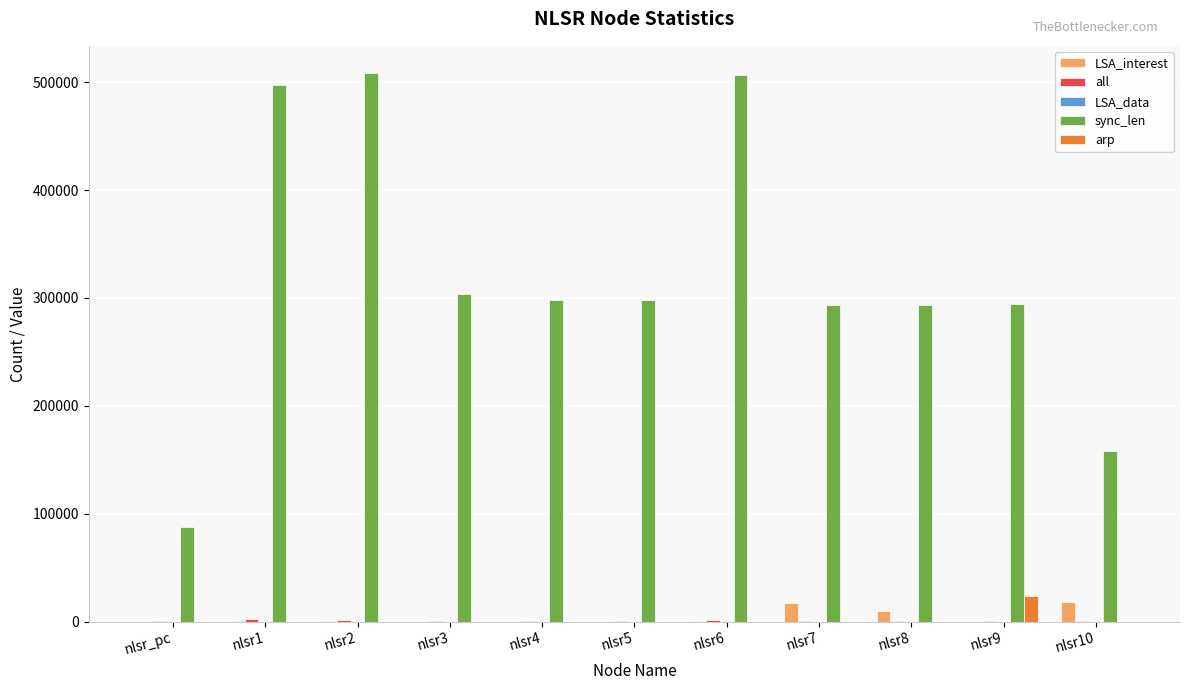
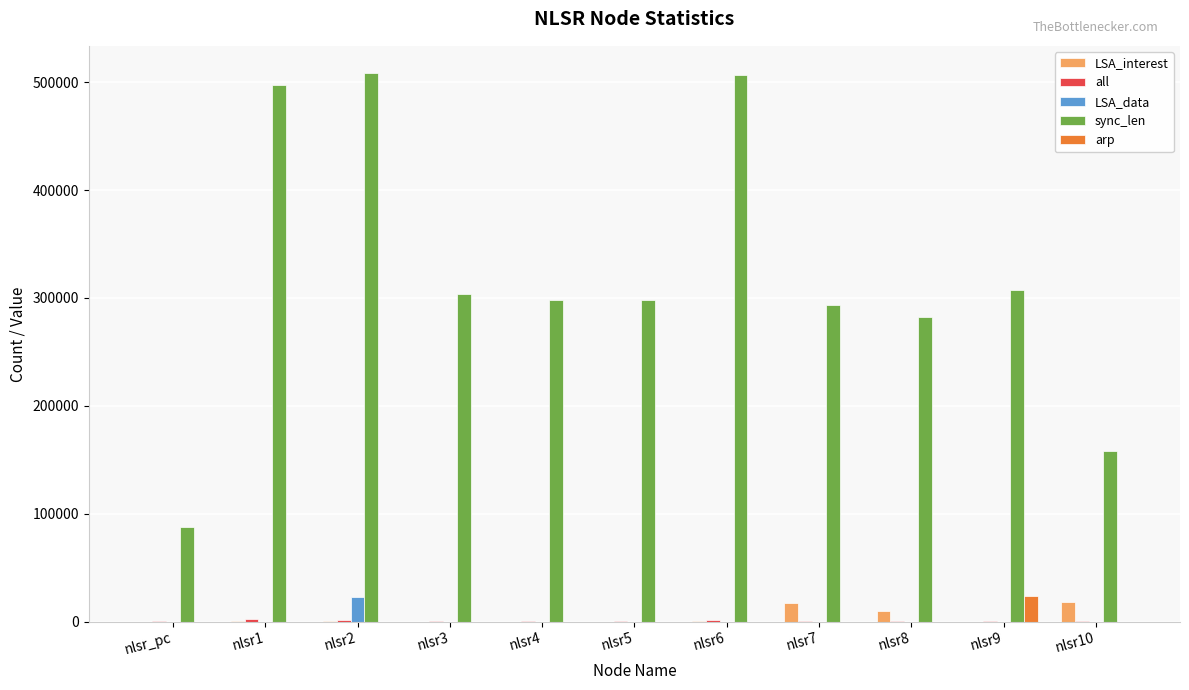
LSA_data, nlsr2: 0 -> 23000
sync_len, nlsr8: 294000 -> 282000
sync_len, nlsr9: 294000 -> 307000
